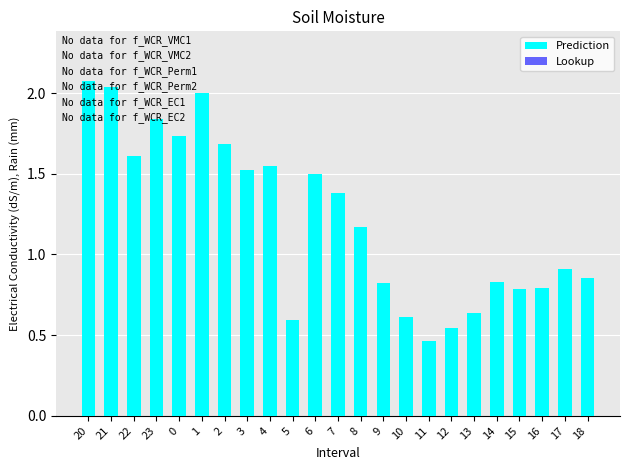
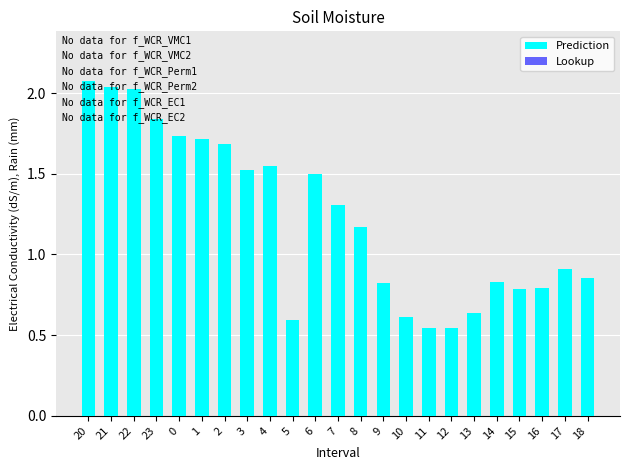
Prediction, 22: 1.61 -> 2.02
Prediction, 1: 2.00 -> 1.72
Prediction, 7: 1.38 -> 1.31
Prediction, 11: 0.46 -> 0.55
